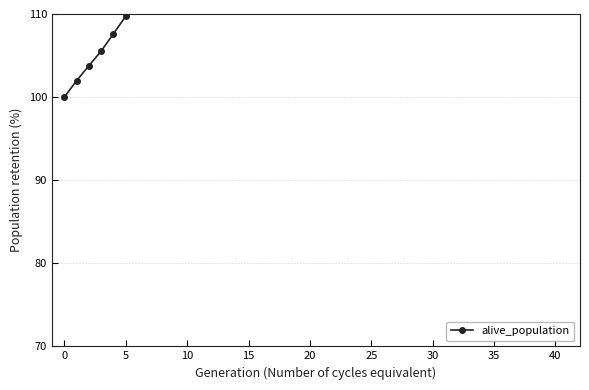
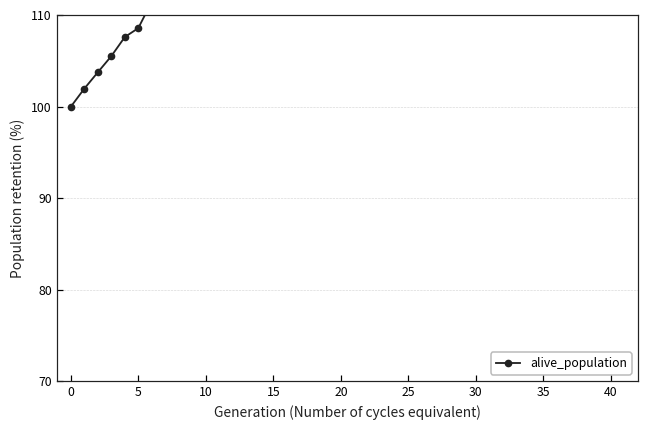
5: 110 -> 109
